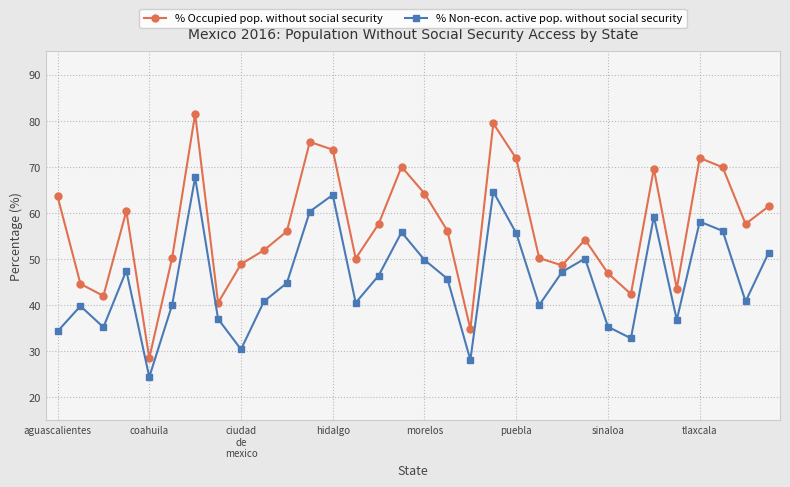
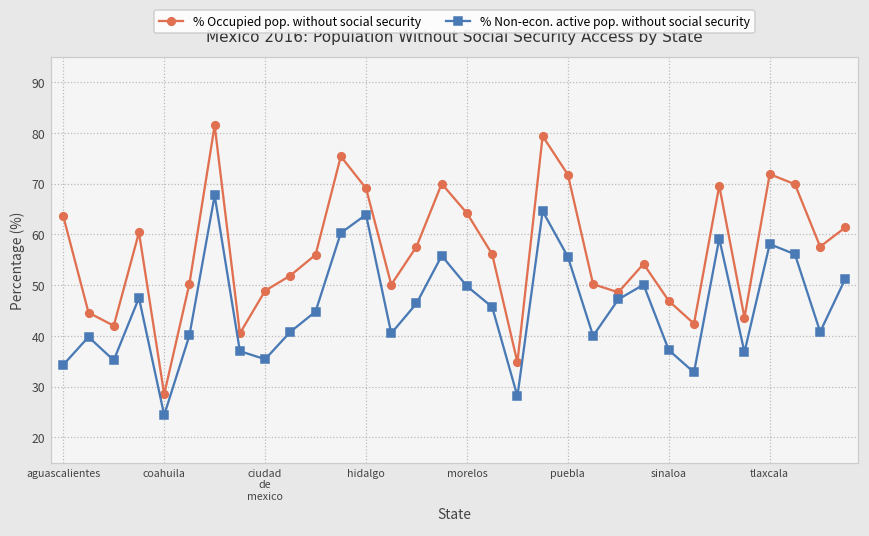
% Non-econ. active pop. without social security, ciudad de mexico: 30 -> 35
% Occupied pop. without social security, hidalgo: 74 -> 69
% Non-econ. active pop. without social security, sinaloa: 35 -> 37
